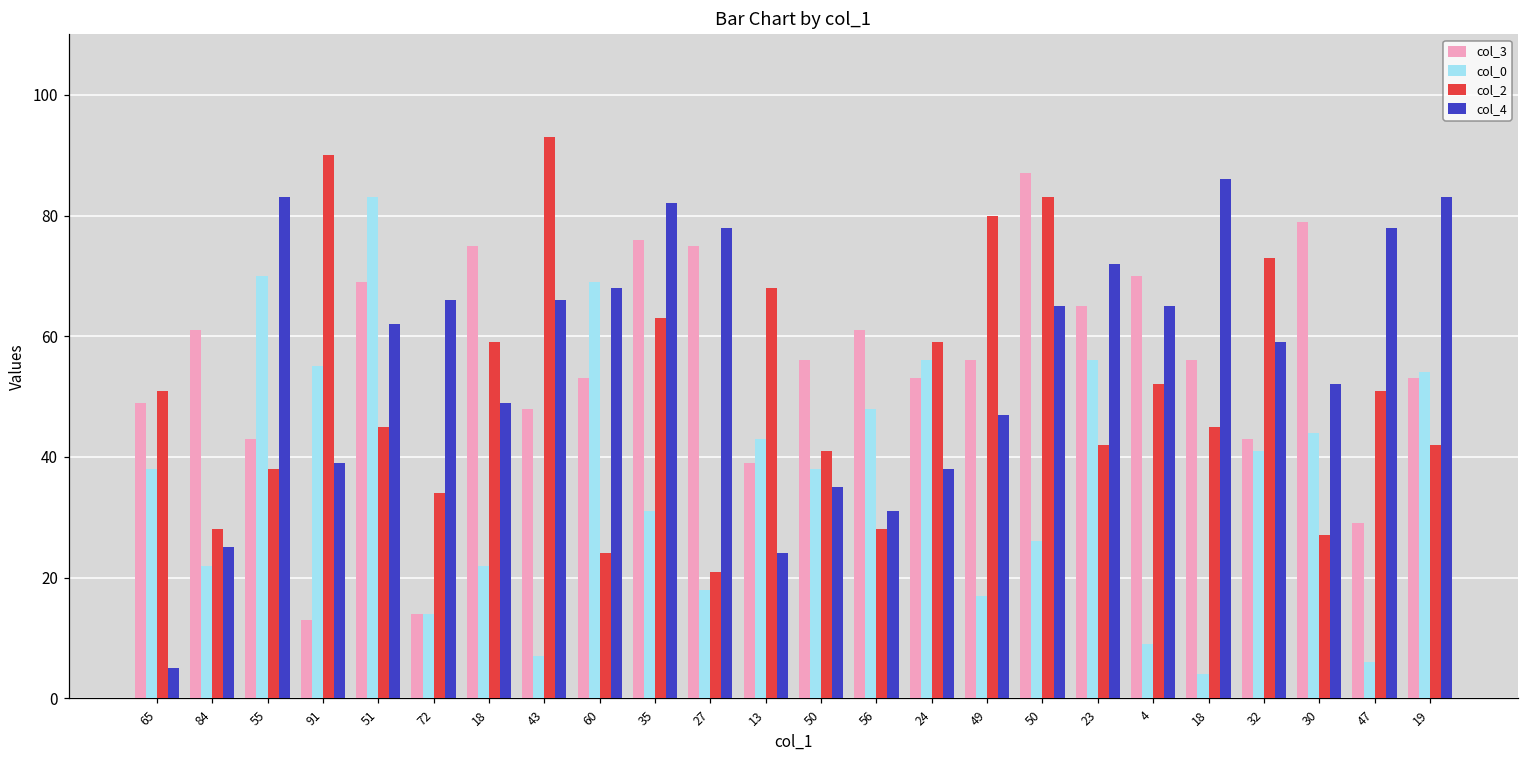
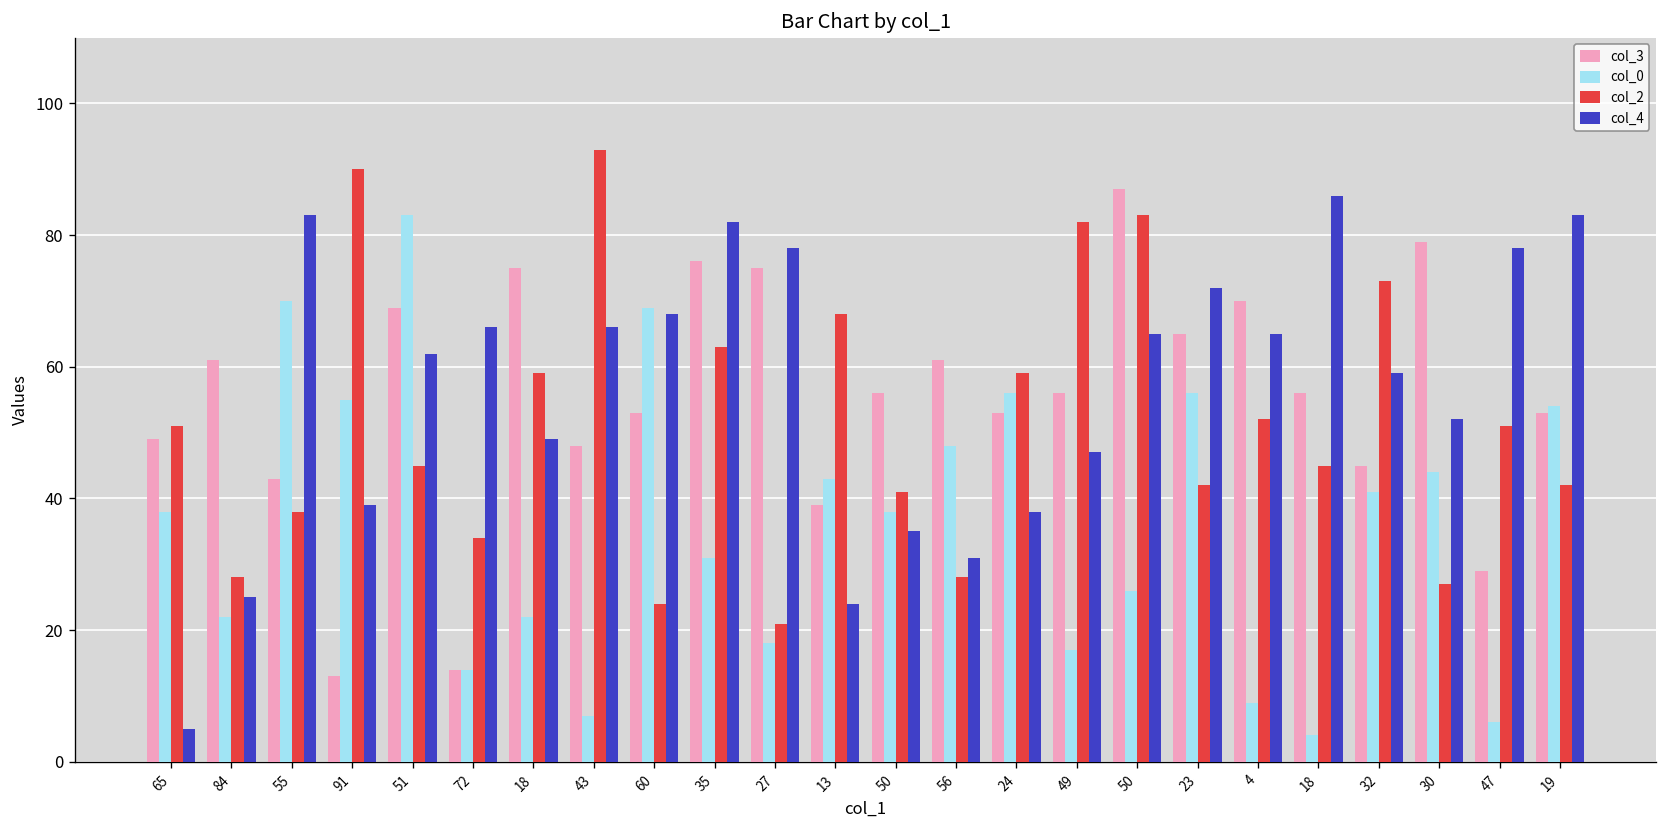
col_2, 49: 80 -> 82
col_3, 32: 43 -> 45
